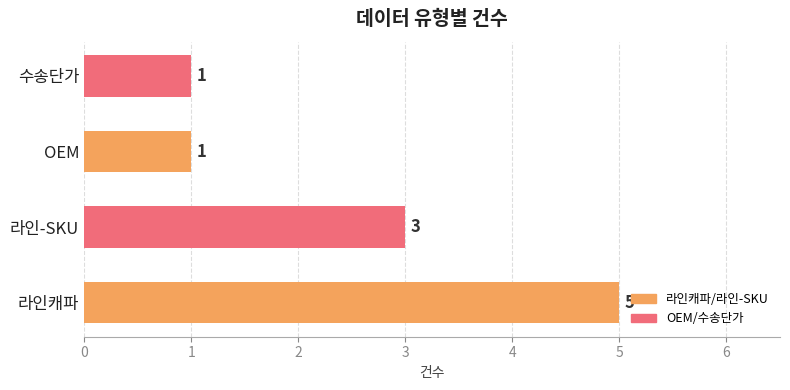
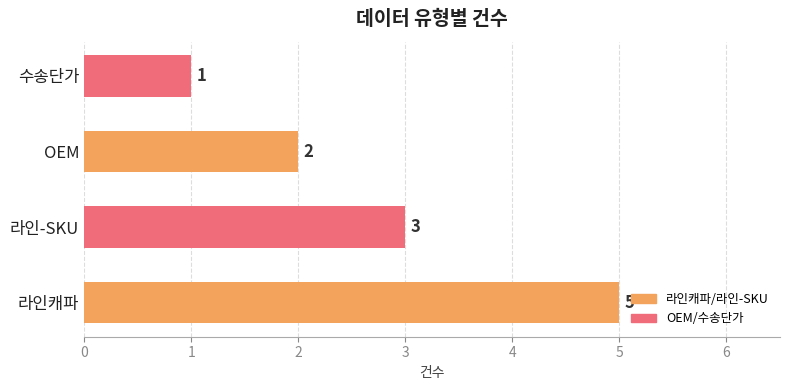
OEM: 1 -> 2
